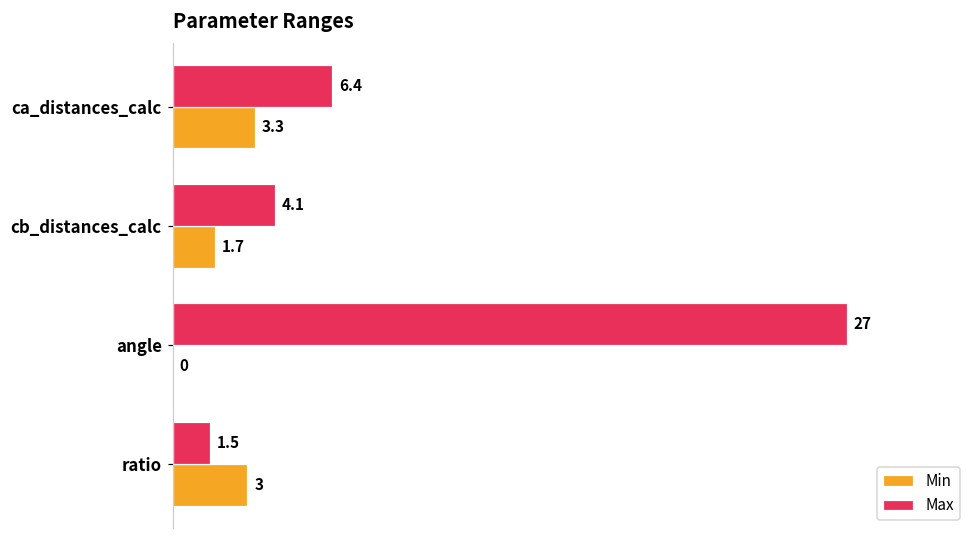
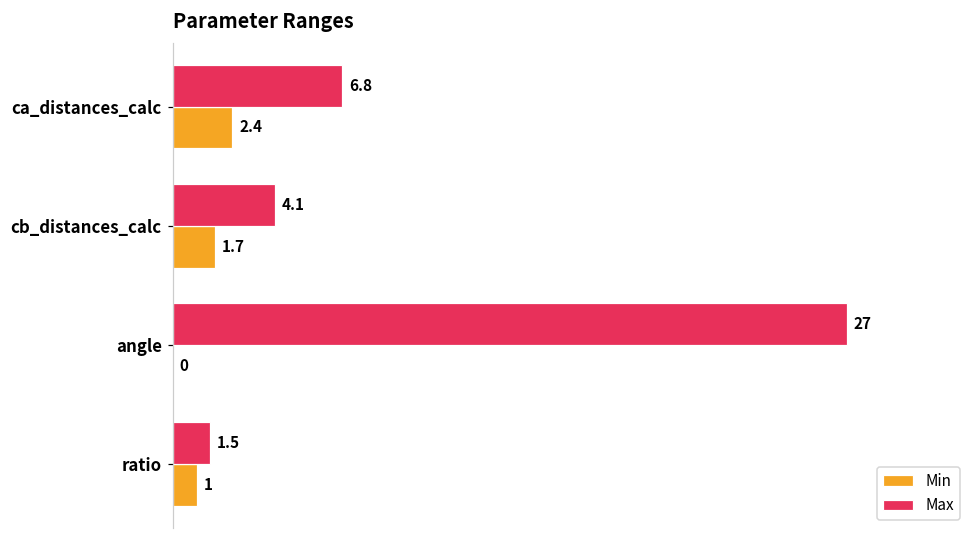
Max, ca_distances_calc: 6.4 -> 6.8
Min, ca_distances_calc: 3.3 -> 2.4
Min, ratio: 3 -> 1
